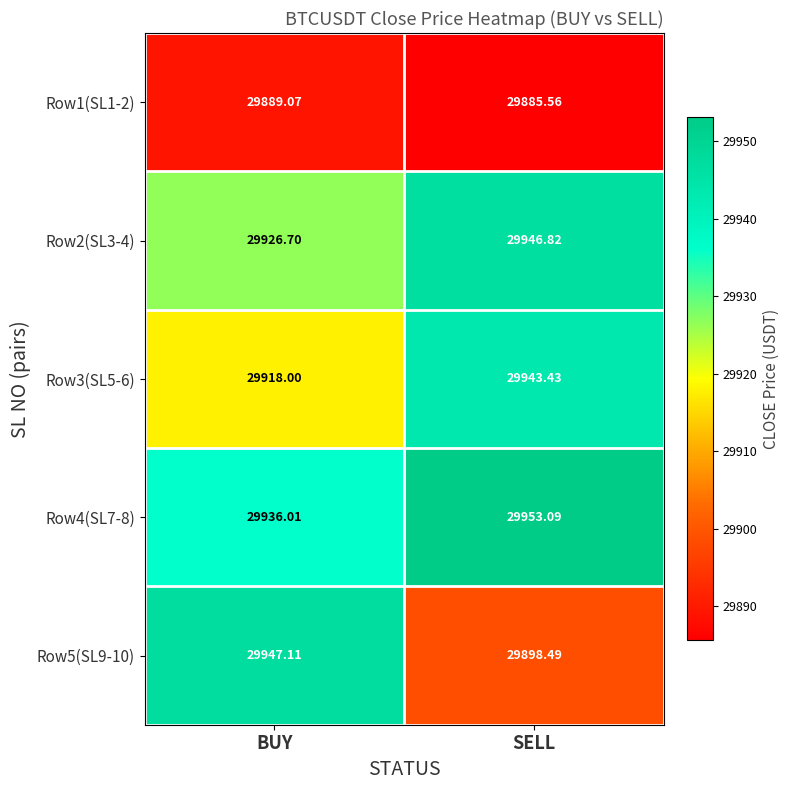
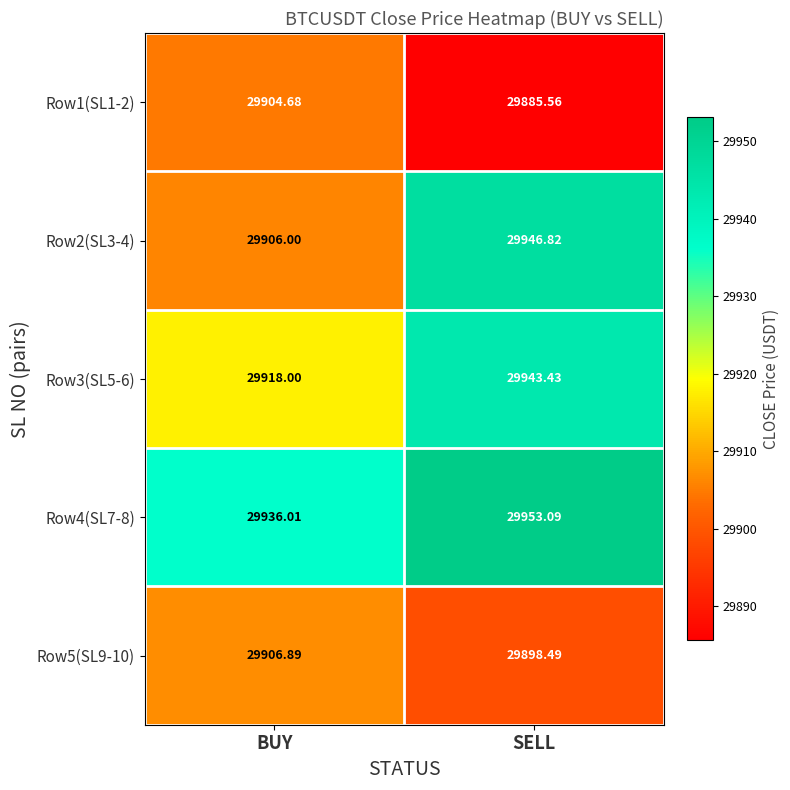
Row1(SL1-2), BUY: 29889.07 -> 29904.68
Row2(SL3-4), BUY: 29926.70 -> 29906.00
Row5(SL9-10), BUY: 29947.11 -> 29906.89
